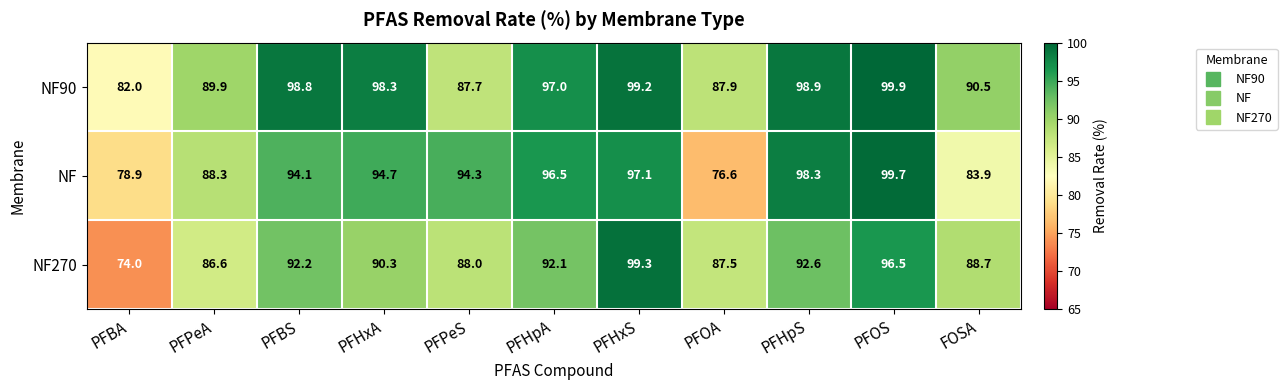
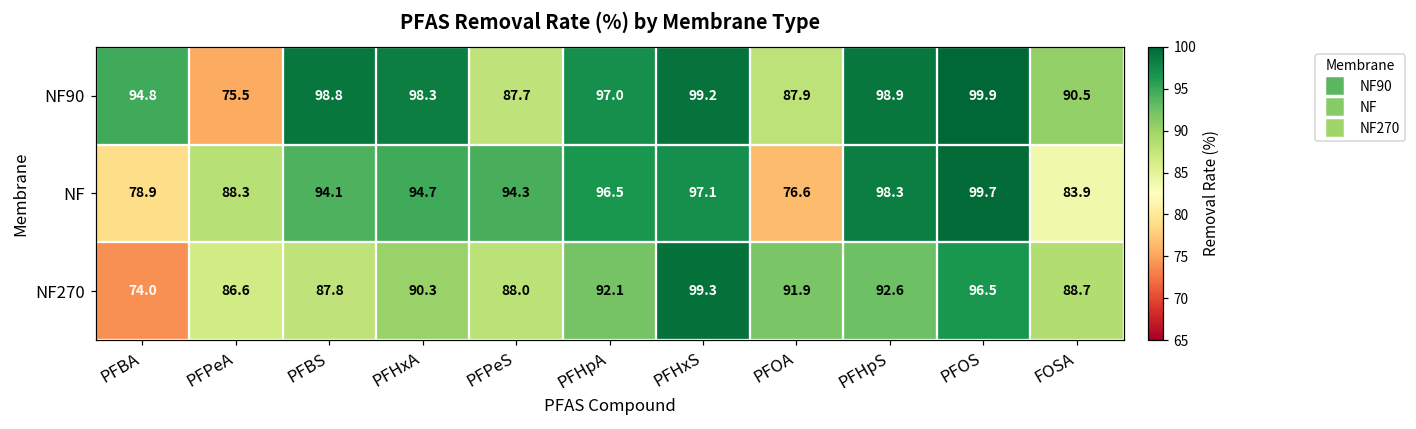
NF90, PFBA: 82.0 -> 94.8
NF90, PFPeA: 89.9 -> 75.5
NF270, PFBS: 92.2 -> 87.8
NF270, PFOA: 87.5 -> 91.9
